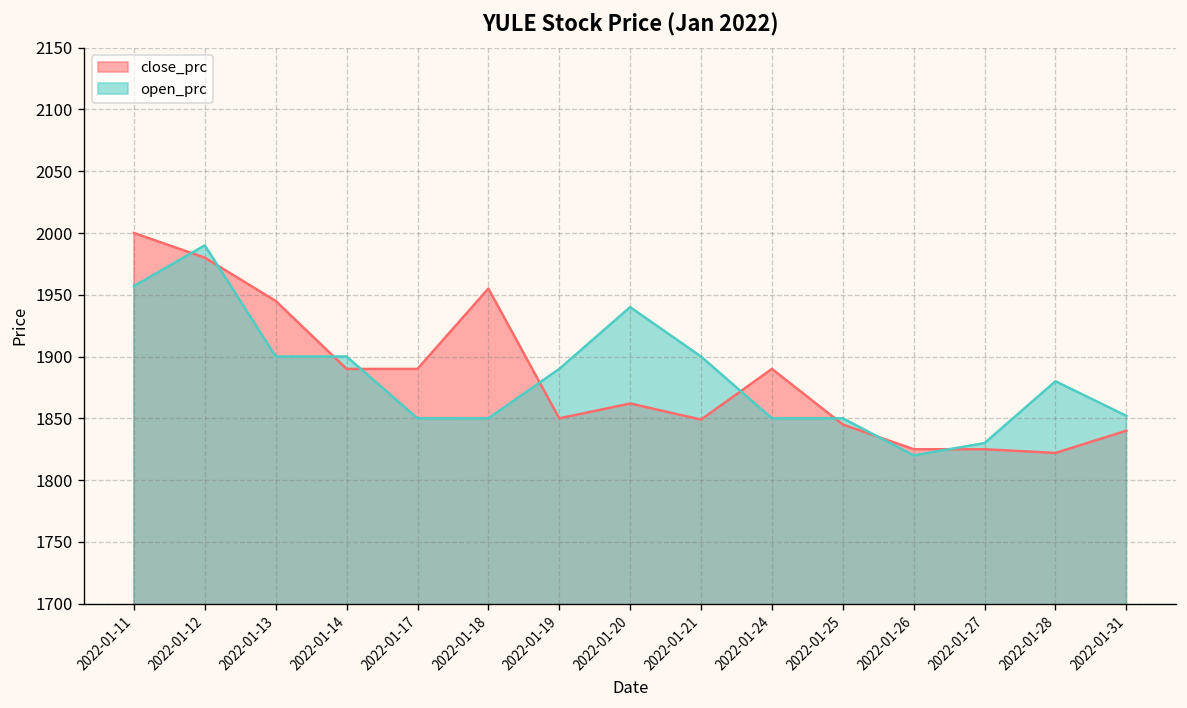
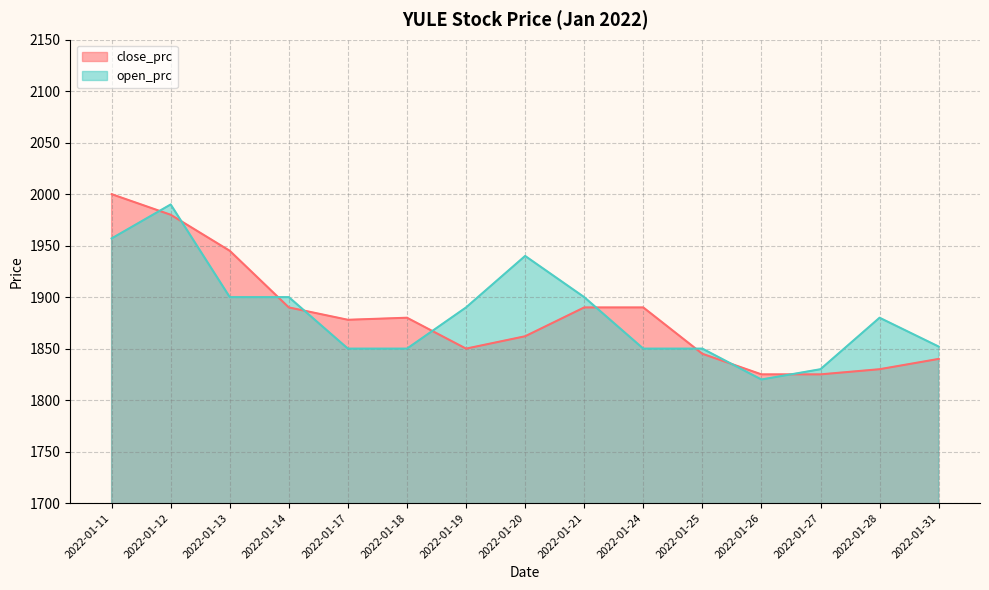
close_prc, 2022-01-17: 1890 -> 1878
close_prc, 2022-01-18: 1955 -> 1880
close_prc, 2022-01-21: 1849 -> 1890
close_prc, 2022-01-28: 1822 -> 1830
